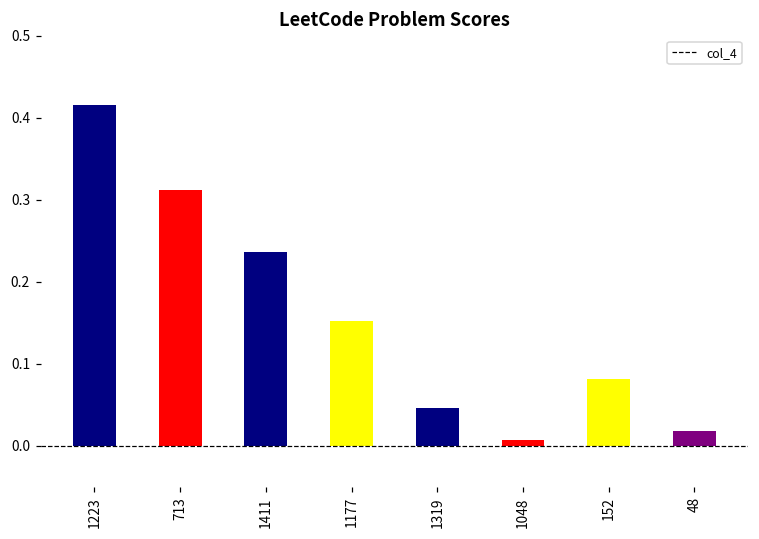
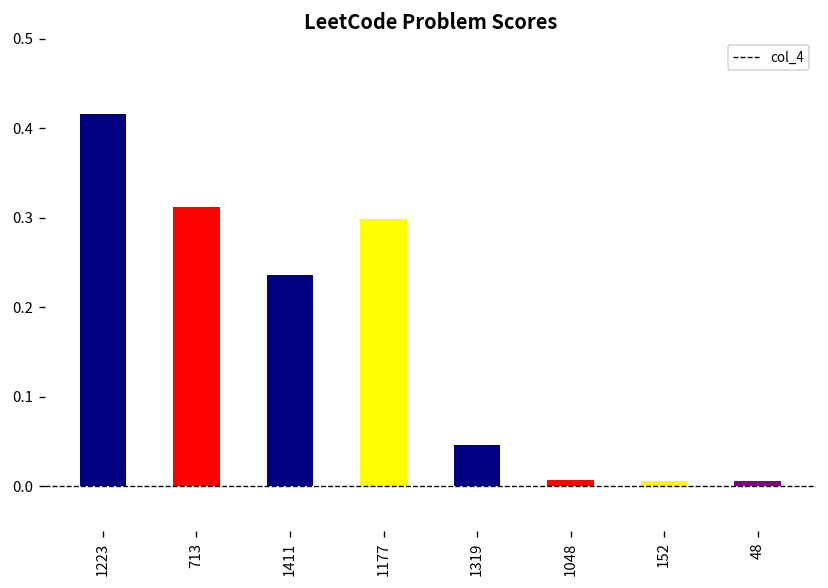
1177: 0.15 -> 0.30
152: 0.08 -> 0.01
48: 0.02 -> 0.01
